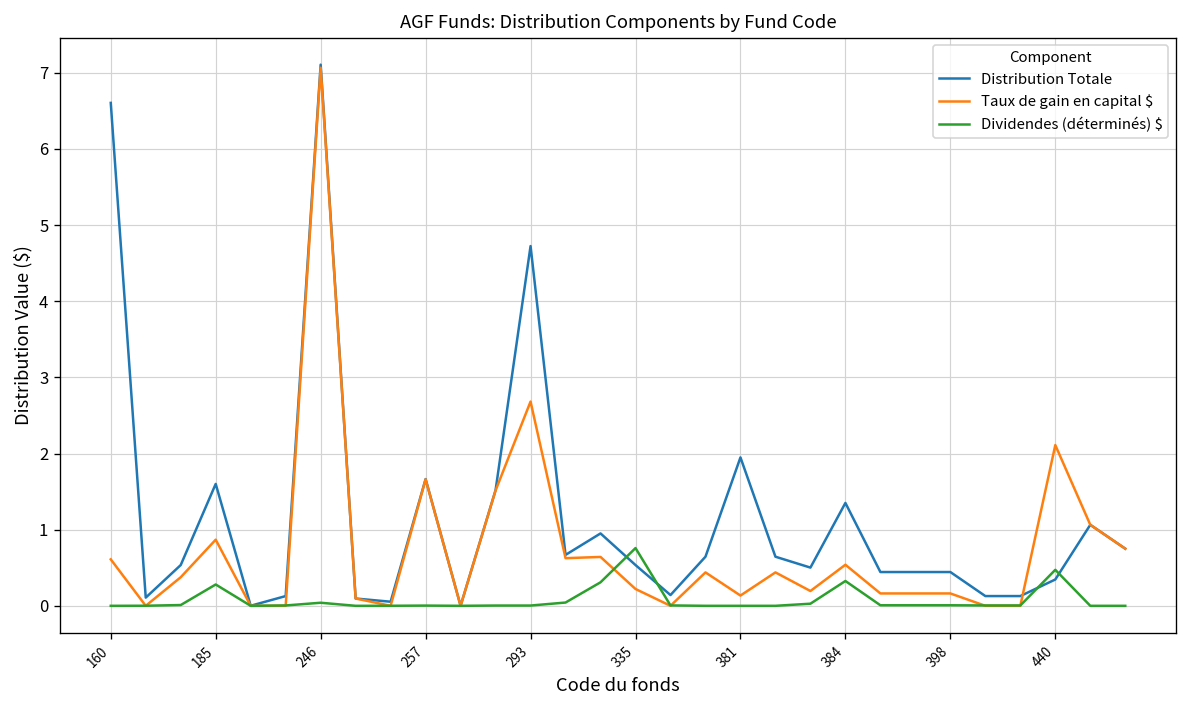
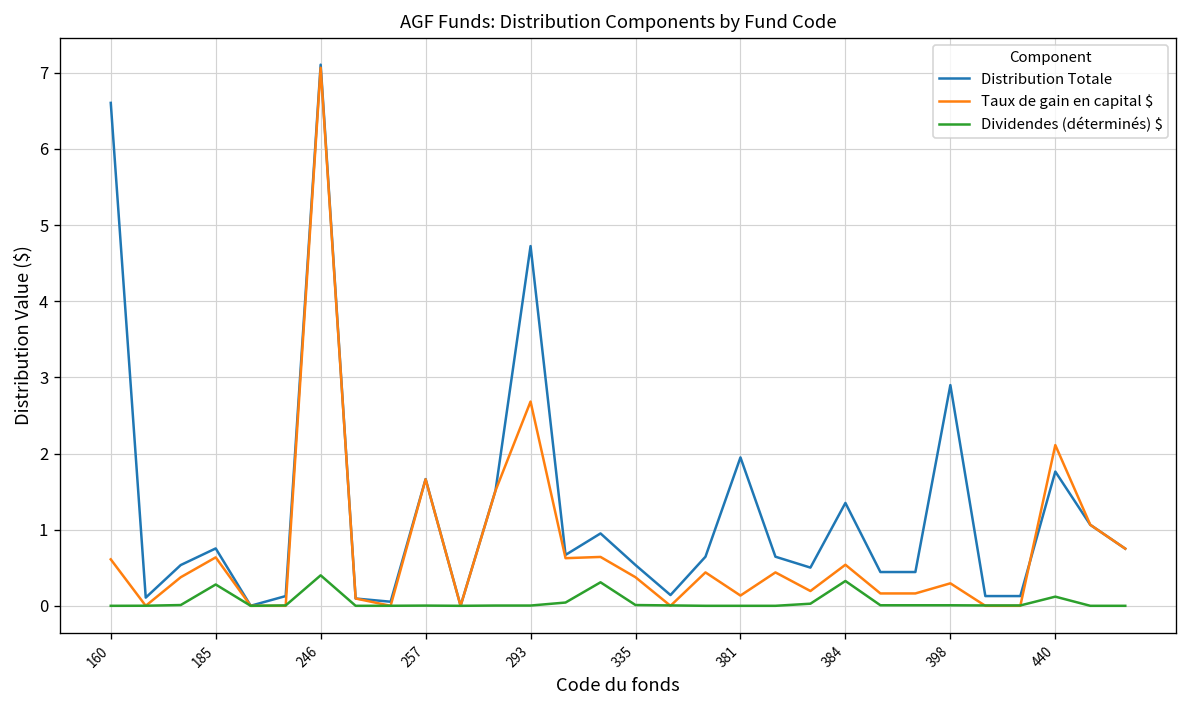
Distribution Totale, 185: 1.6 -> 0.8
Taux de gain en capital $, 185: 0.9 -> 0.6
Dividendes (déterminés) $, 246: 0.0 -> 0.4
Taux de gain en capital $, 335: 0.2 -> 0.4
Dividendes (déterminés) $, 335: 0.8 -> 0.0
Distribution Totale, 398: 0.4 -> 2.9
Taux de gain en capital $, 398: 0.2 -> 0.3
Distribution Totale, 440: 0.3 -> 1.8
Dividendes (déterminés) $, 440: 0.5 -> 0.1
